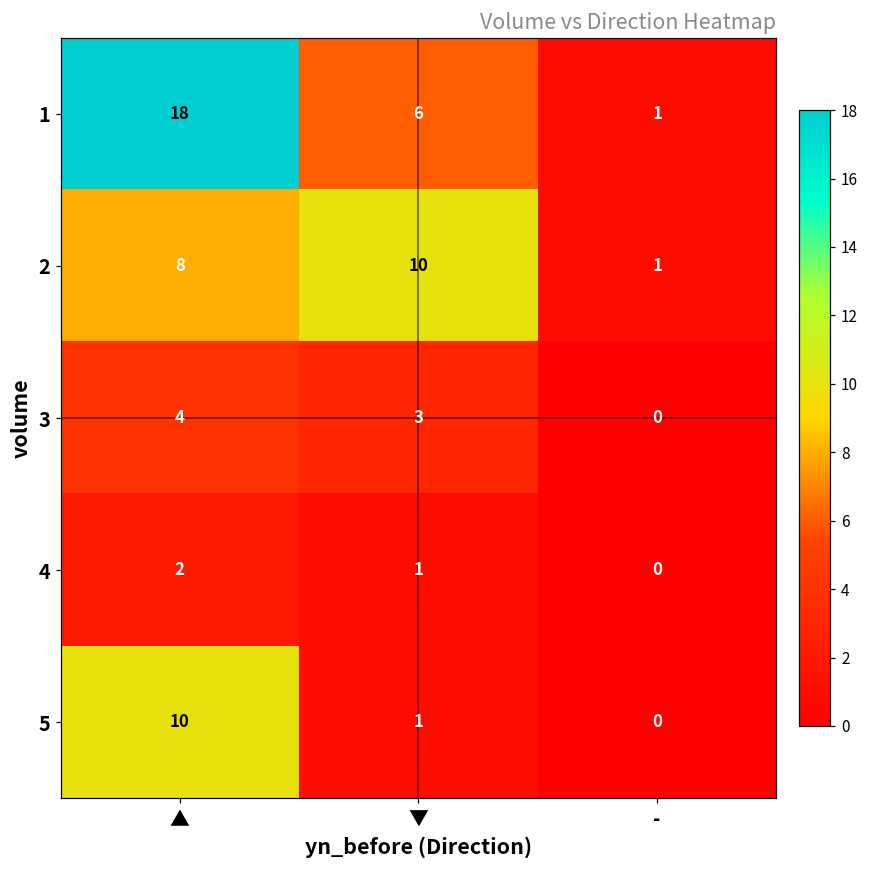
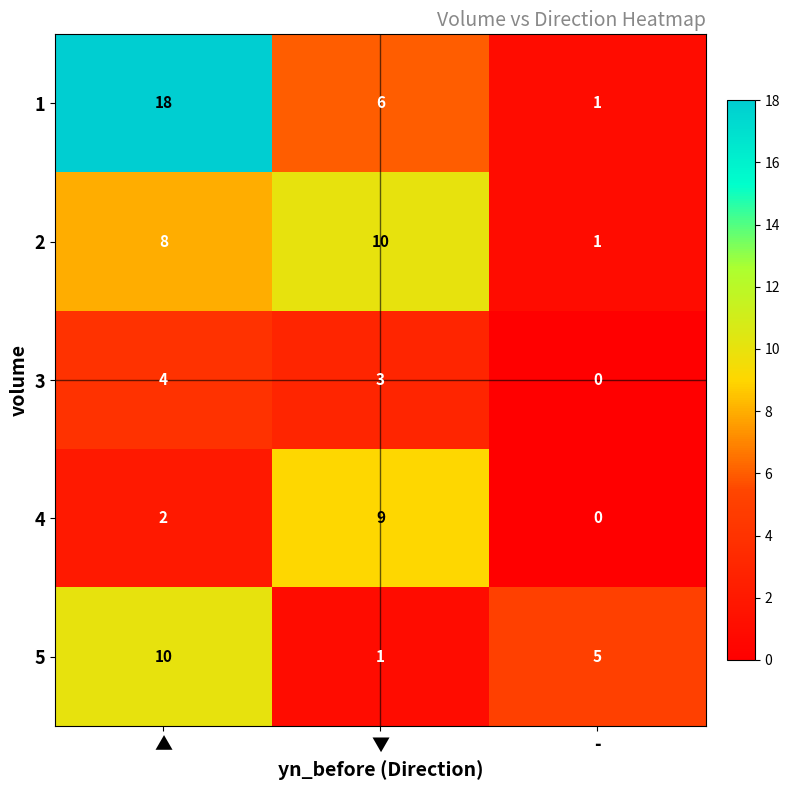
4, ▼: 1 -> 9
5, -: 0 -> 5
